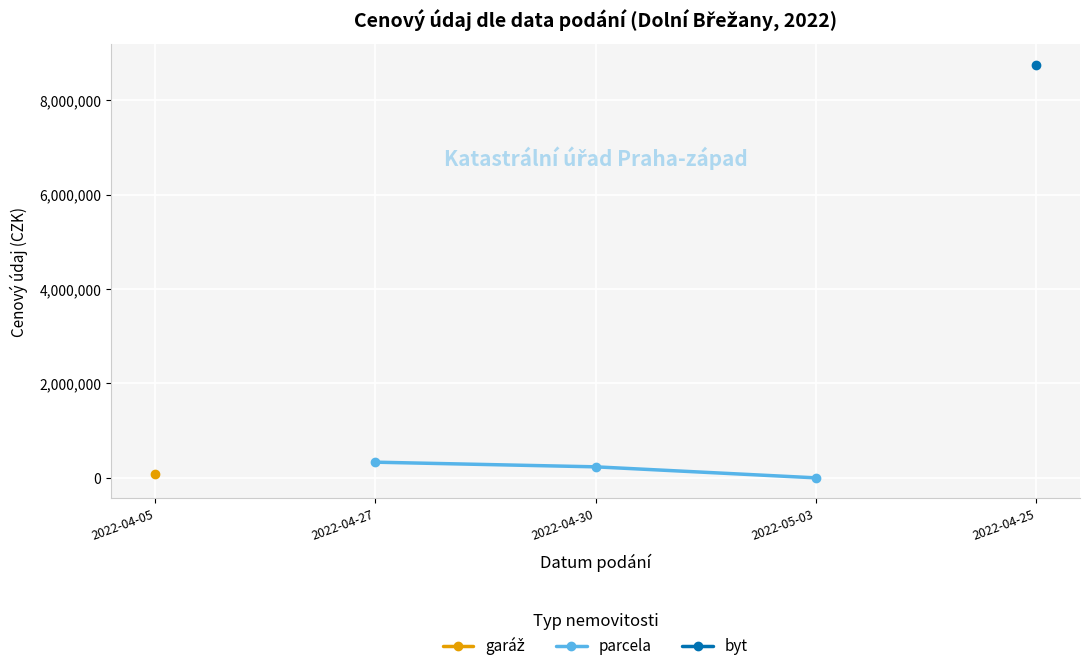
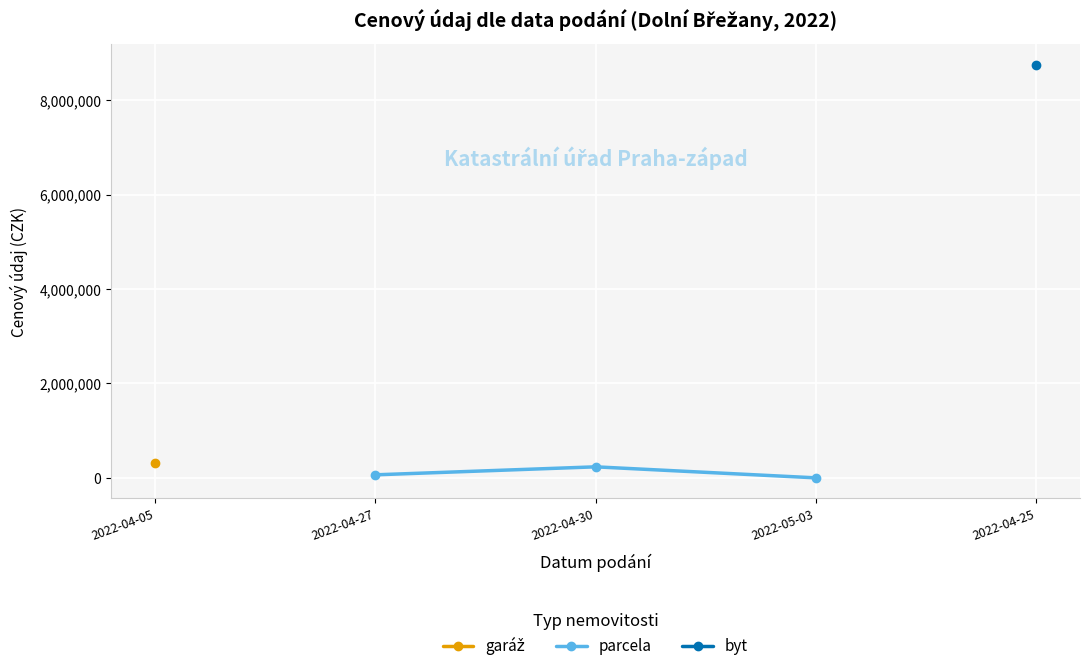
garáž, 2022-04-05: 100,000 -> 300,000
parcela, 2022-04-27: 300,000 -> 100,000
